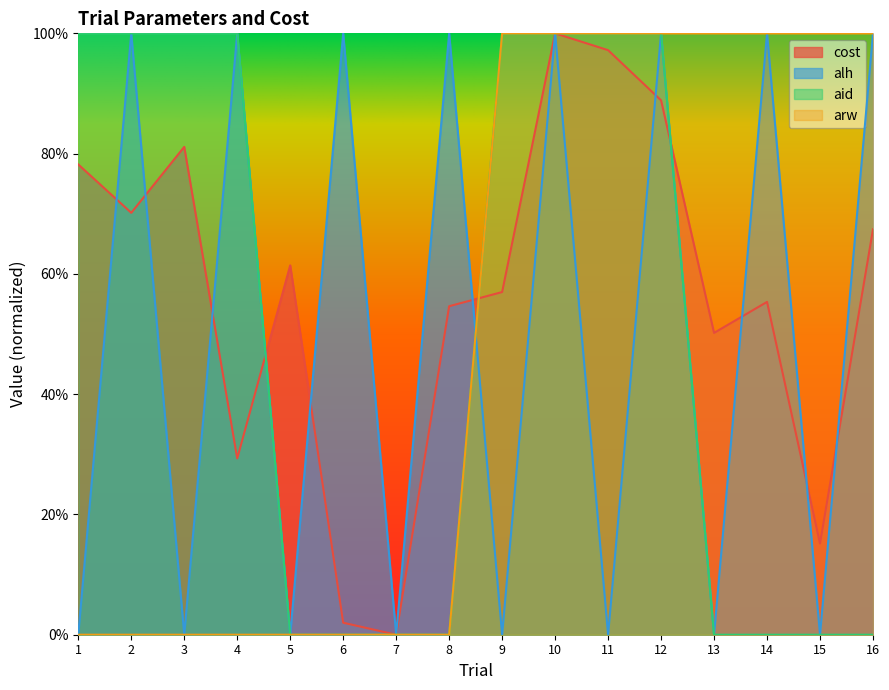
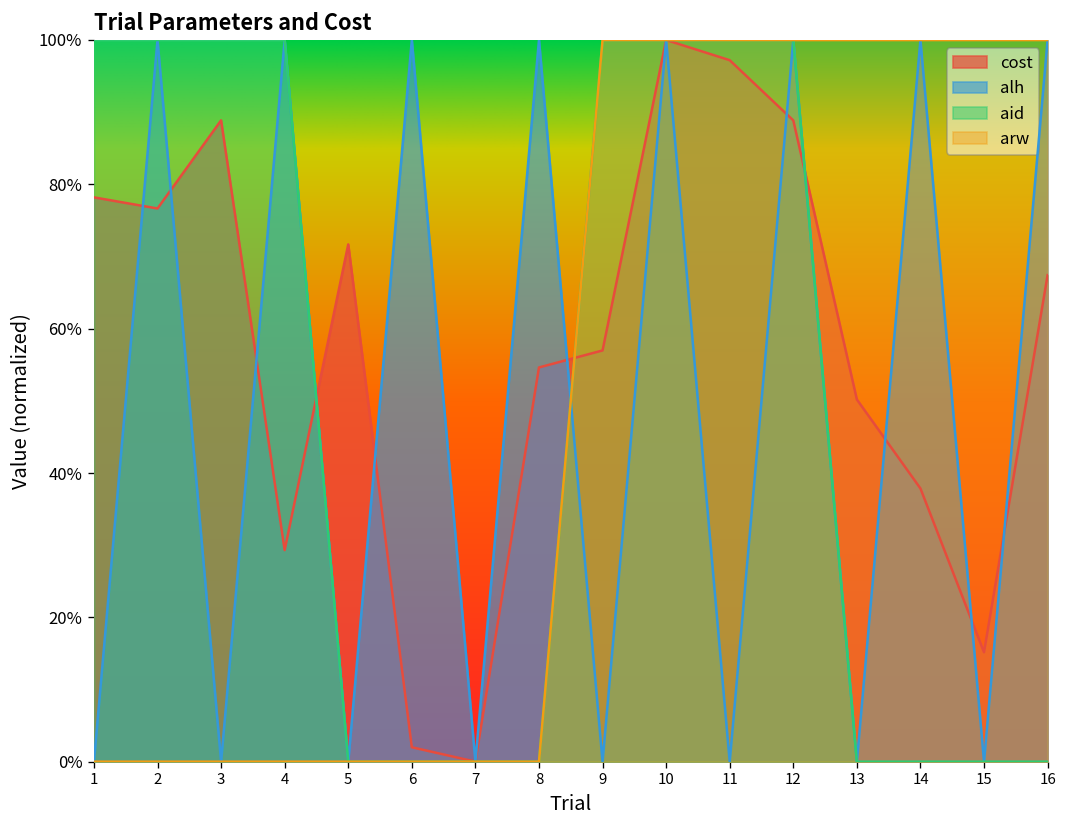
cost, 2: 70% -> 77%
cost, 3: 81% -> 89%
cost, 5: 61% -> 72%
cost, 14: 55% -> 38%
